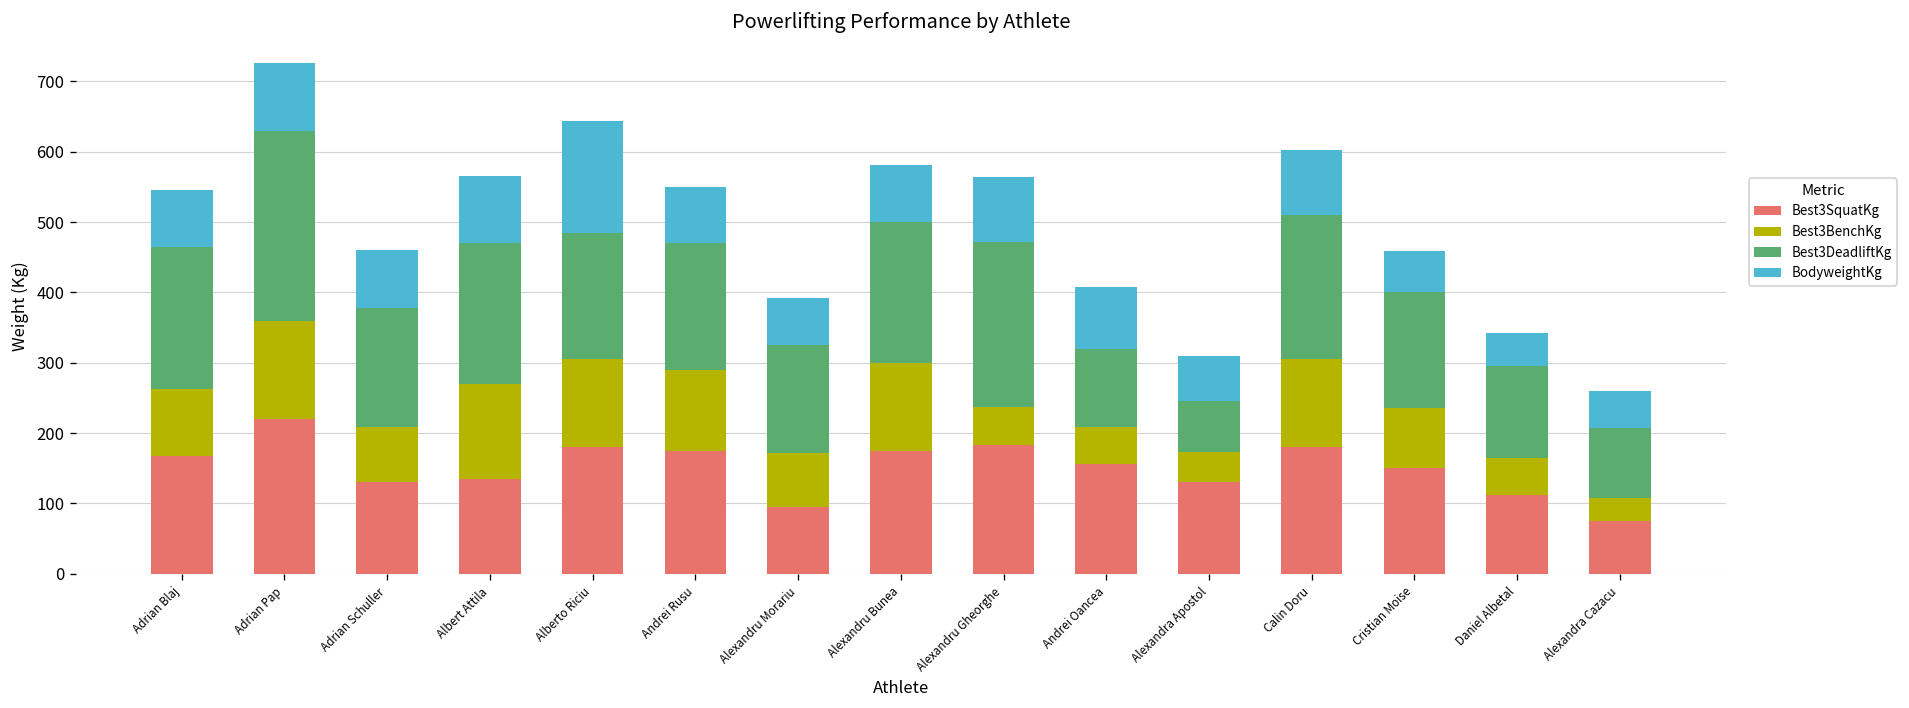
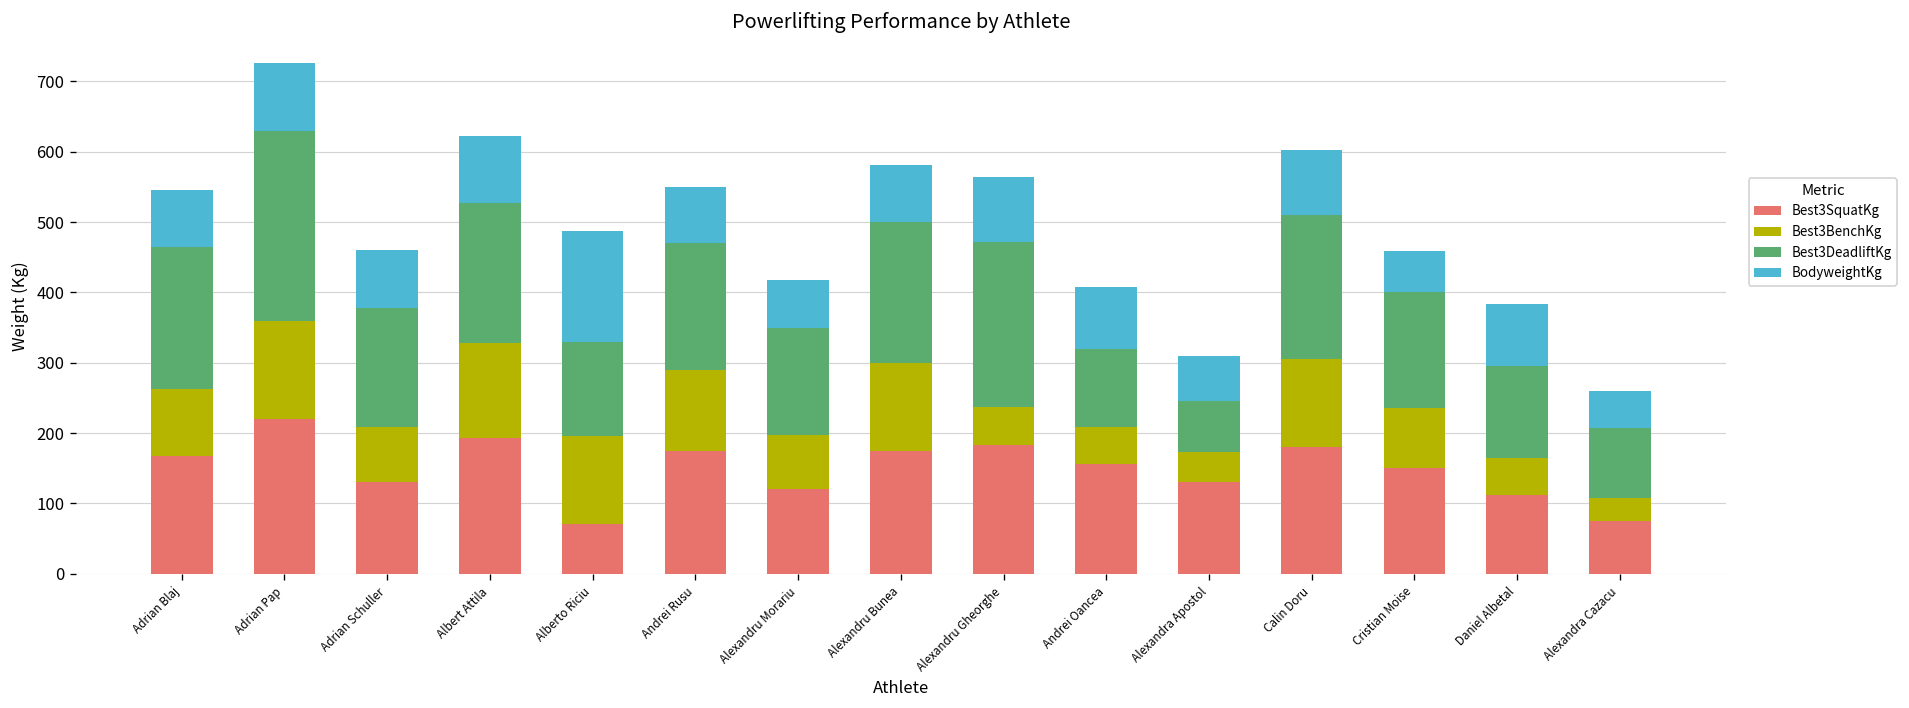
Best3SquatKg, Albert Attila: 140 -> 190
Best3SquatKg, Alberto Riciu: 180 -> 70
Best3DeadliftKg, Alberto Riciu: 180 -> 130
Best3SquatKg, Alexandru Morariu: 90 -> 120
BodyweightKg, Daniel Albetal: 50 -> 90
